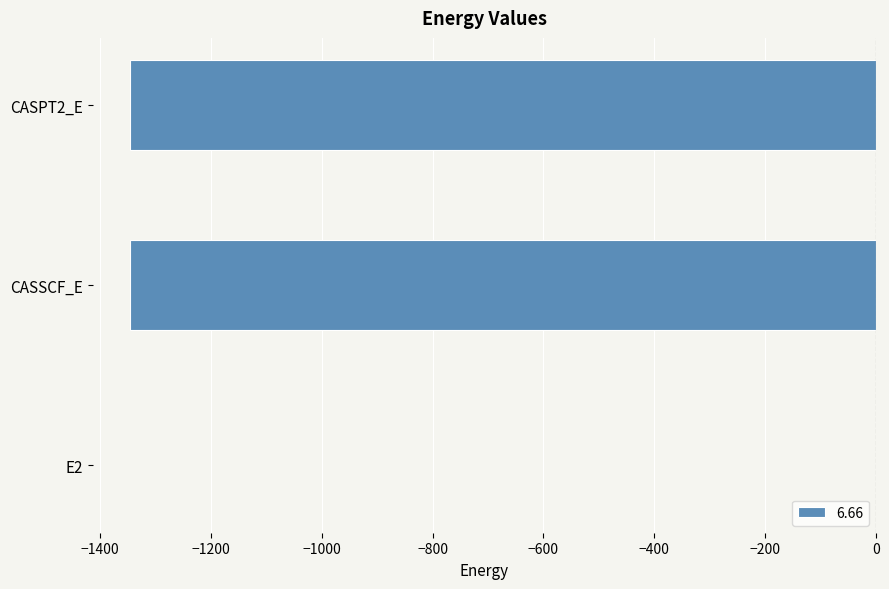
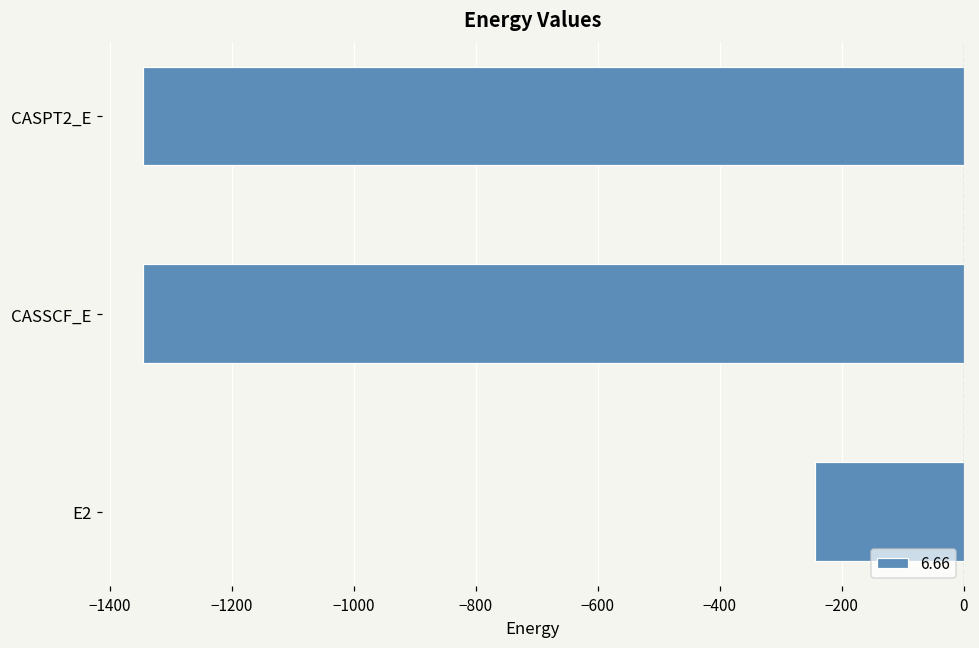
E2: 0 -> -240
